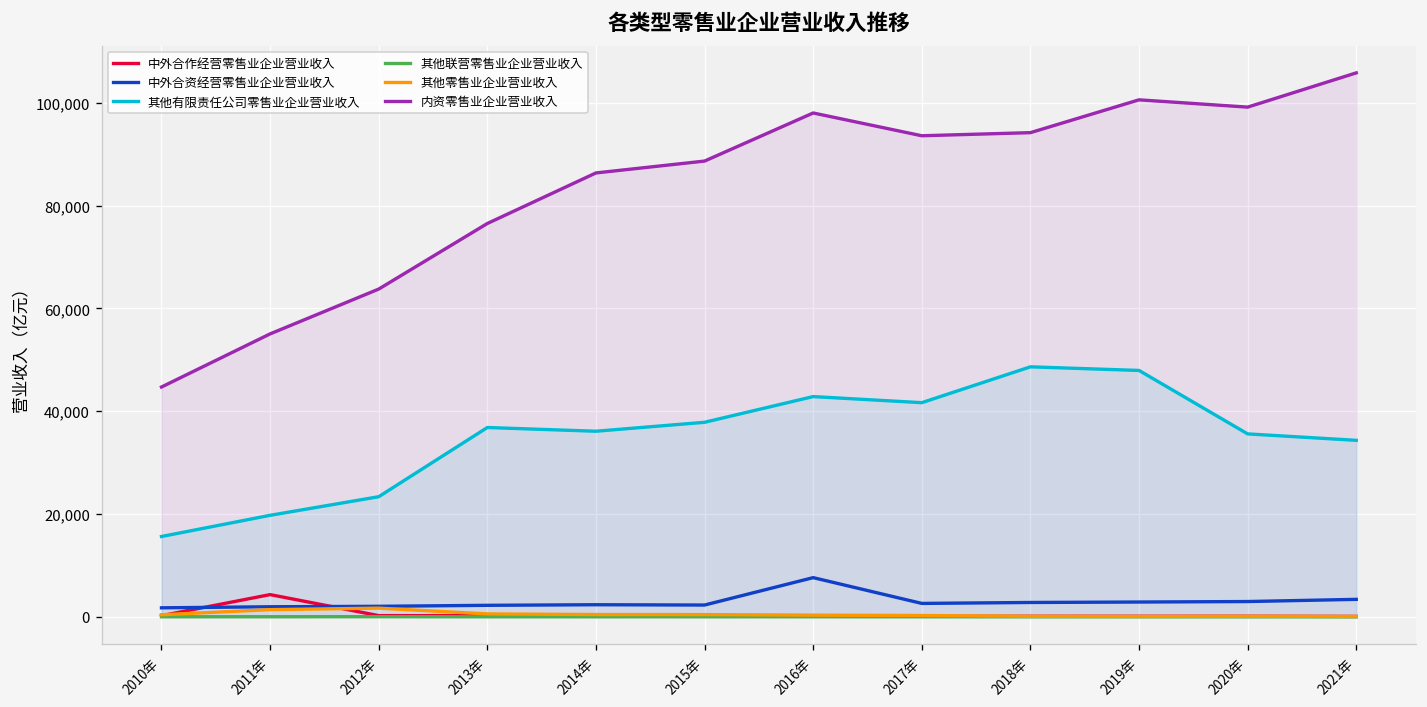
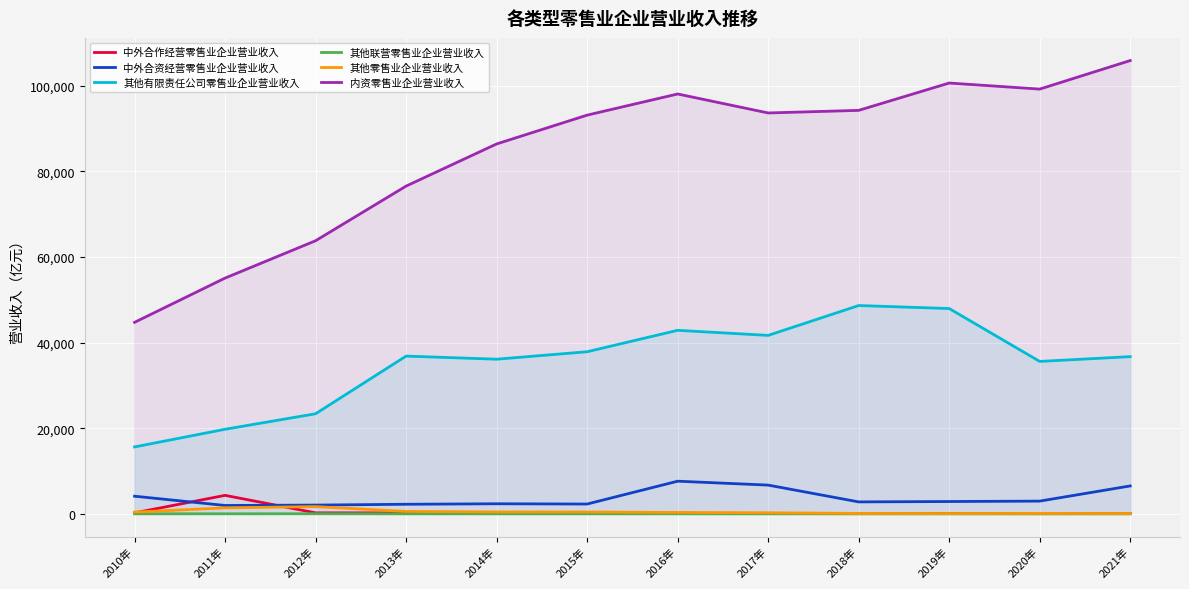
中外合资经营零售业企业营业收入, 2010年: 2,000 -> 4,000
内资零售业企业营业收入, 2015年: 89,000 -> 93,000
中外合资经营零售业企业营业收入, 2017年: 3,000 -> 7,000
中外合资经营零售业企业营业收入, 2021年: 3,000 -> 7,000
其他有限责任公司零售业企业营业收入, 2021年: 34,000 -> 37,000
